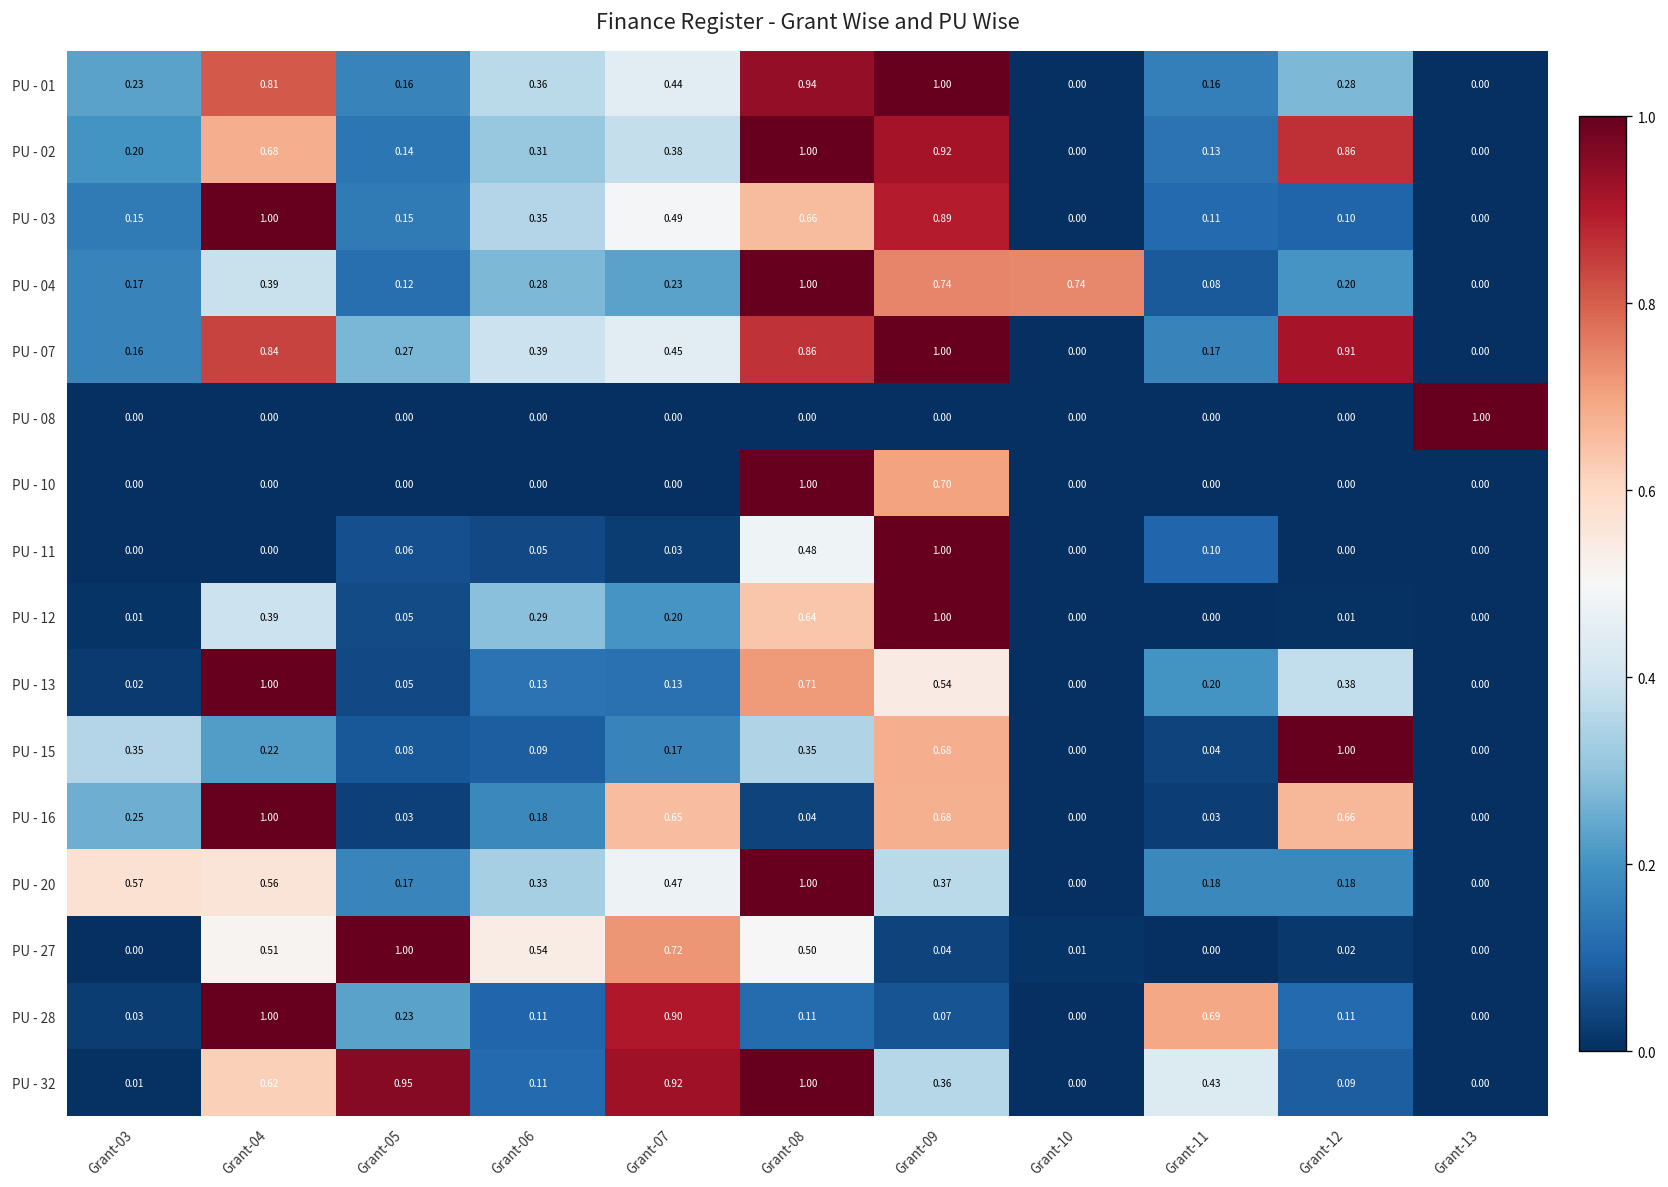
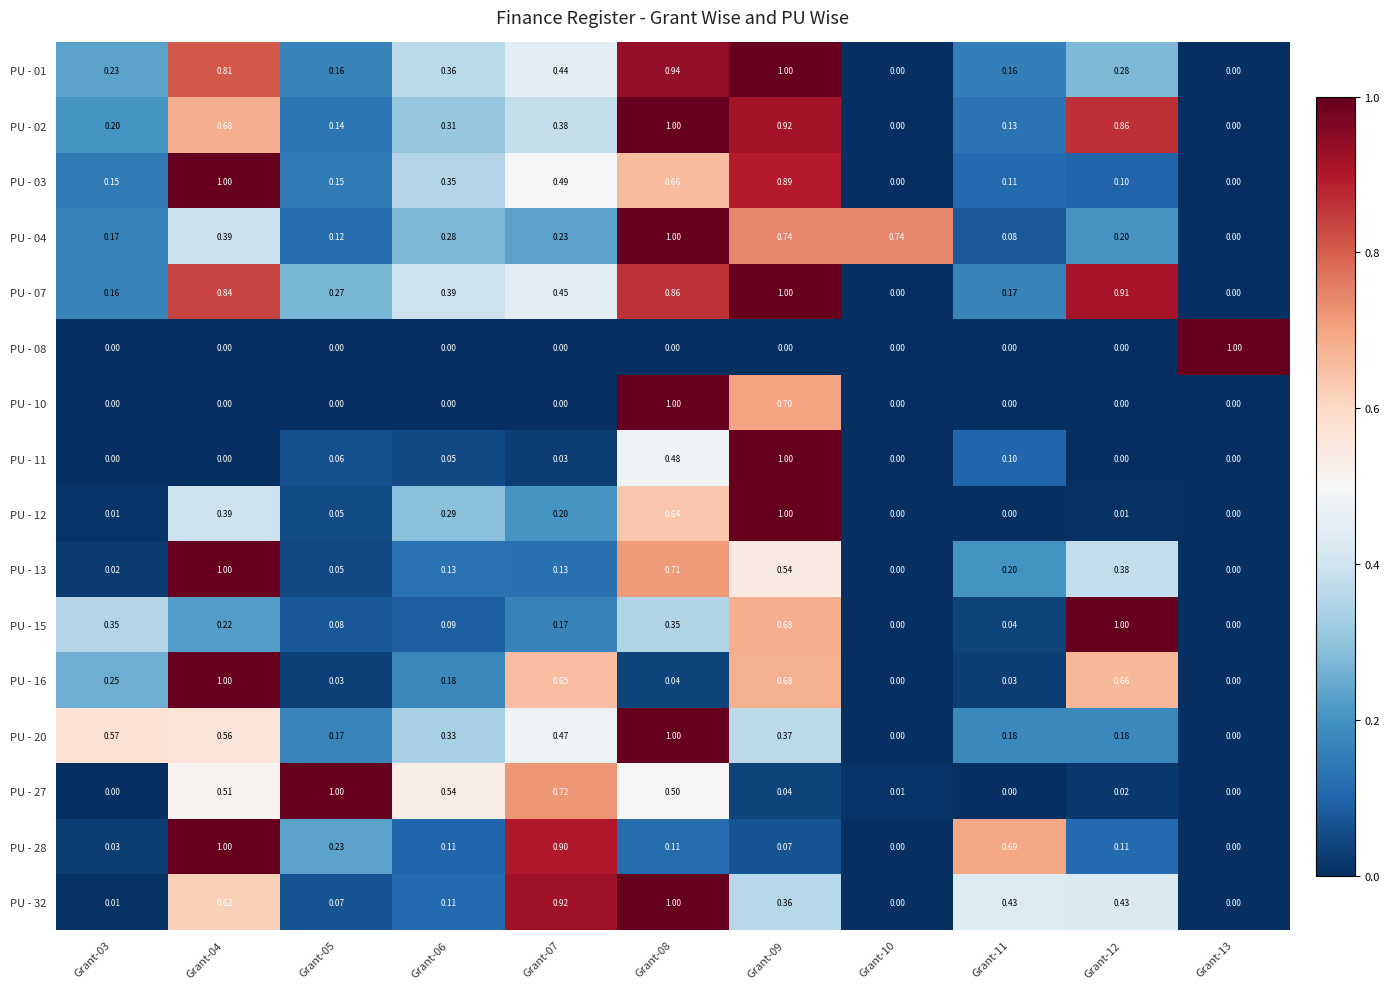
PU - 32, Grant-05: 0.95 -> 0.07
PU - 32, Grant-12: 0.09 -> 0.43
